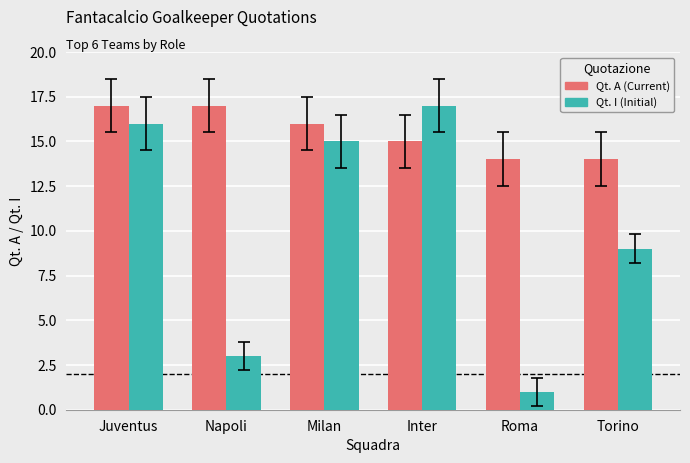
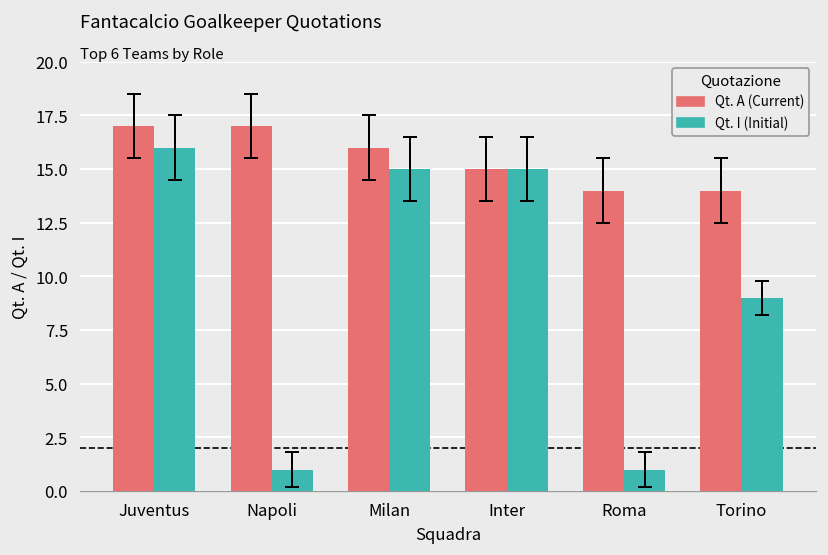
Qt. I (Initial), Napoli: 3 -> 1
Qt. I (Initial), Inter: 17 -> 15
